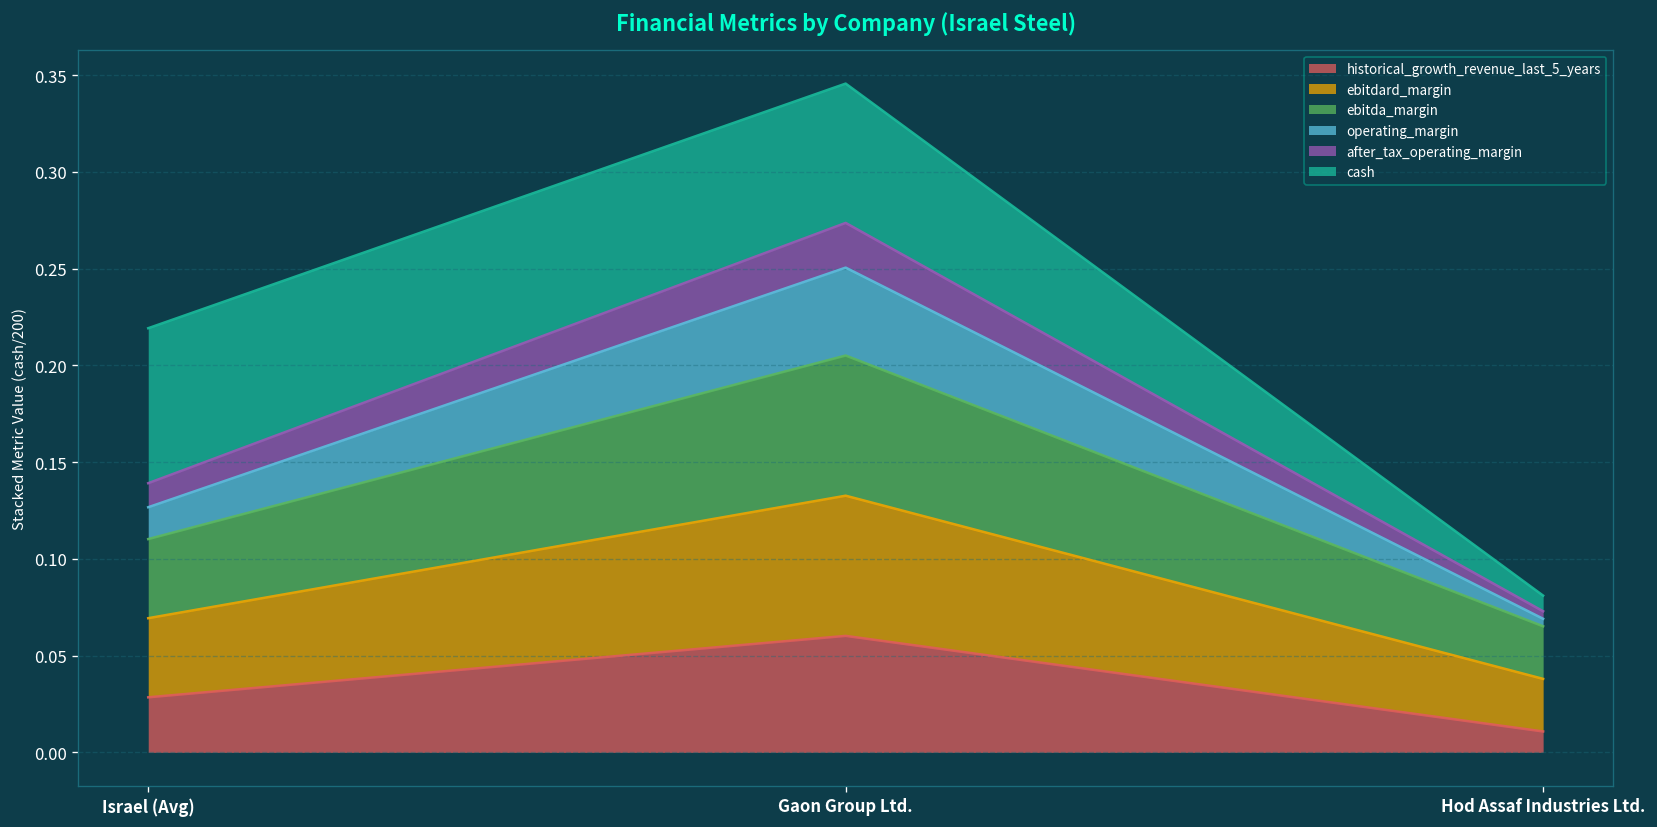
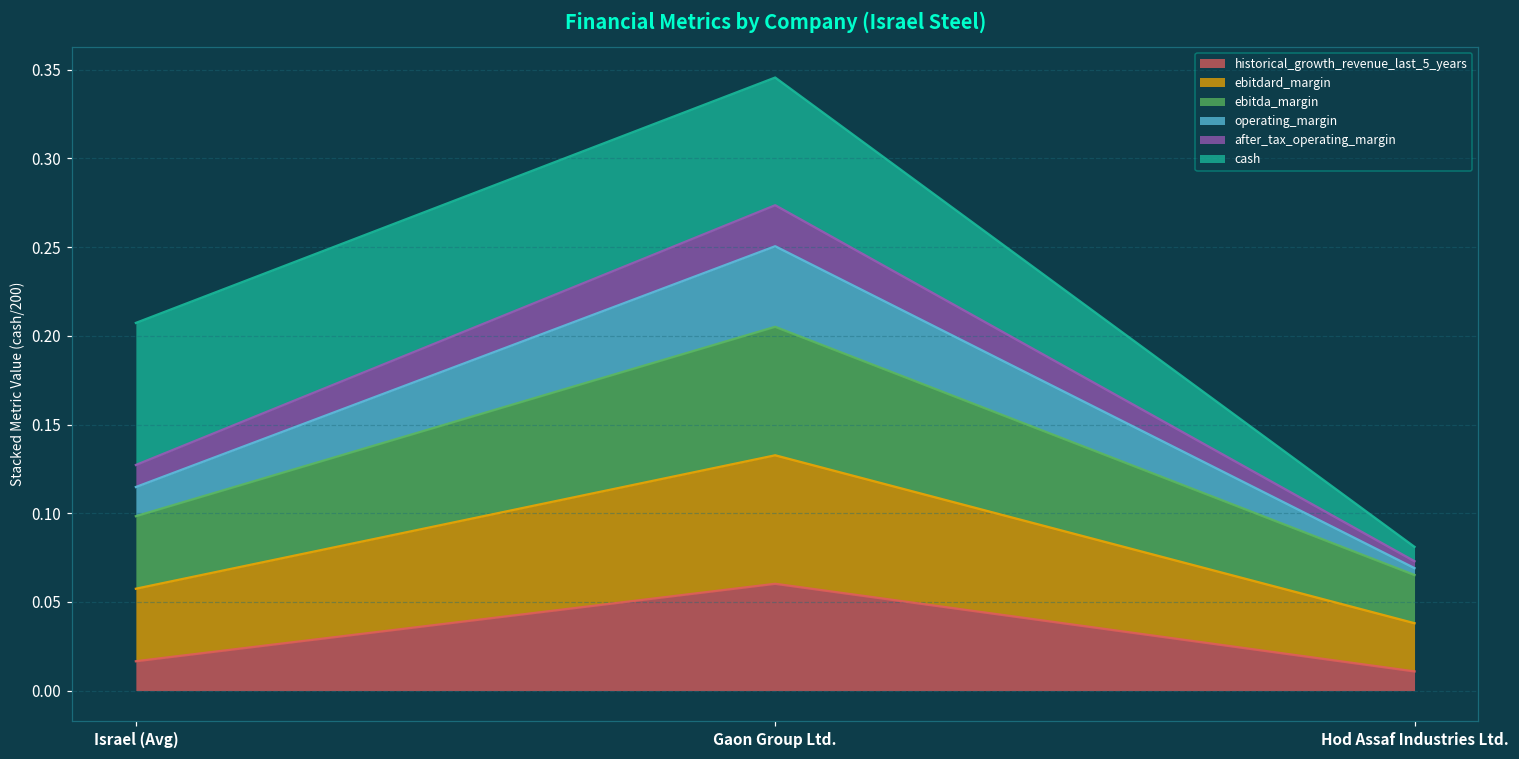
historical_growth_revenue_last_5_years, Israel (Avg): 0.028 -> 0.017
